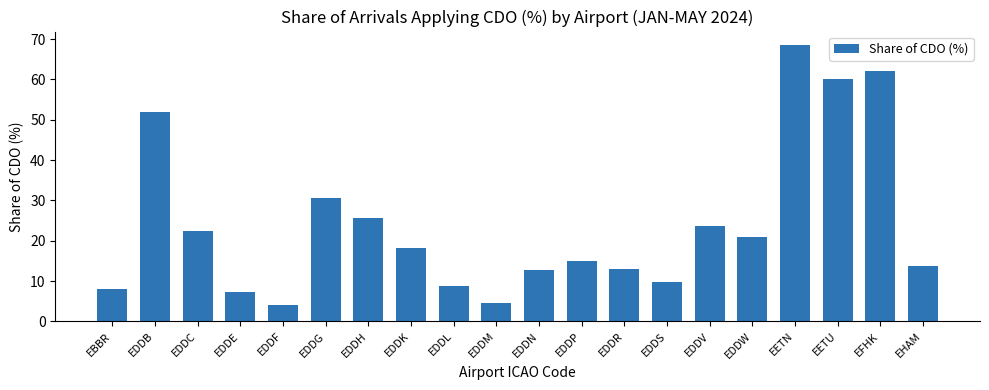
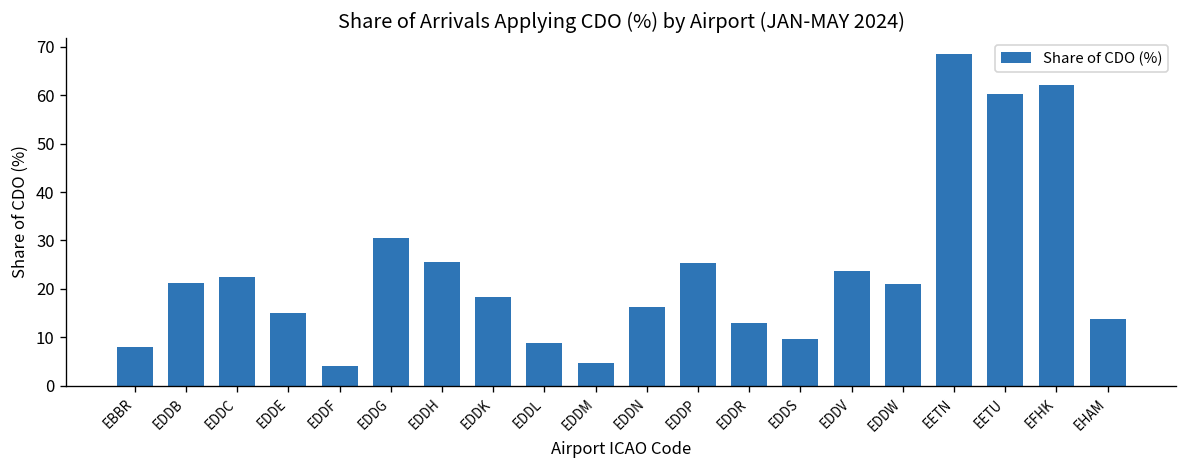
EDDB: 52 -> 21
EDDE: 7 -> 15
EDDN: 13 -> 16
EDDP: 15 -> 25
